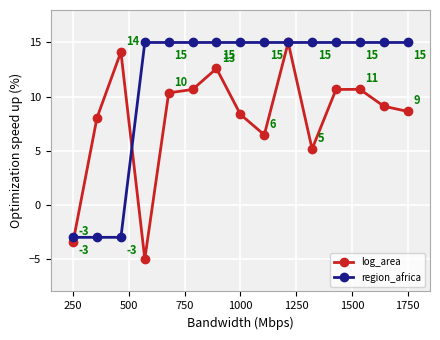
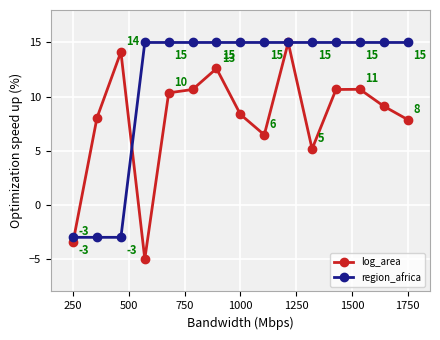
log_area, 1750: 9 -> 8
